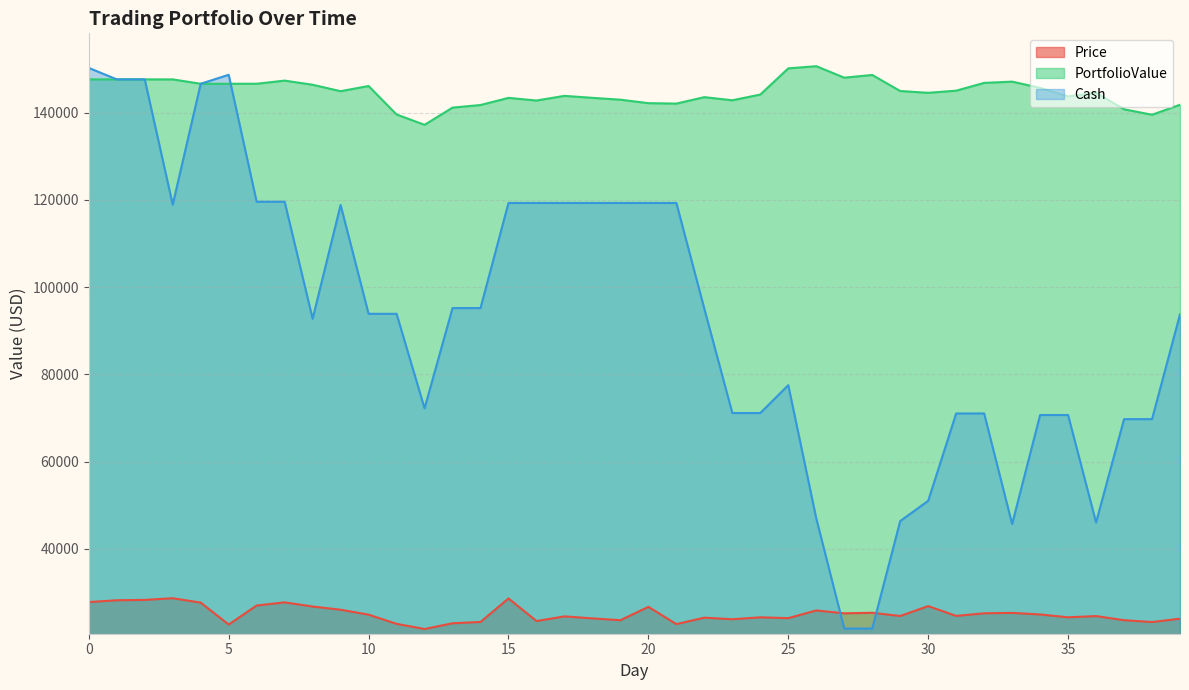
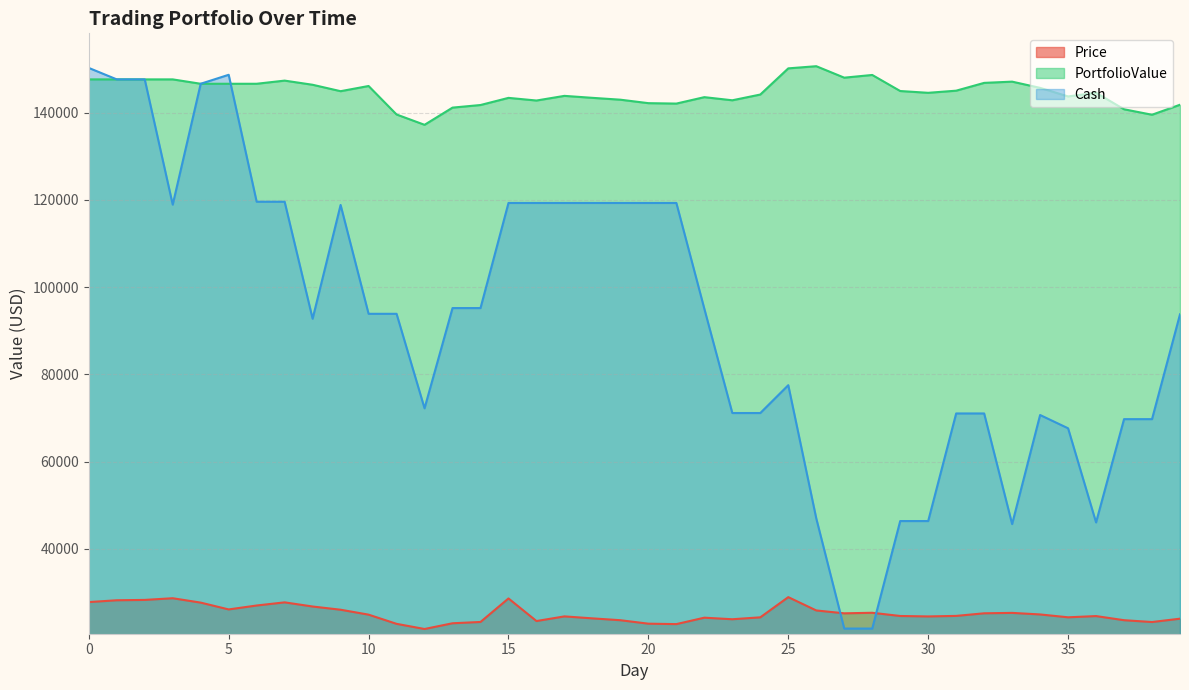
Price, 5: 23000 -> 26000
Price, 20: 27000 -> 23000
Price, 25: 24000 -> 29000
Price, 30: 27000 -> 25000
Cash, 30: 51000 -> 46000
Cash, 35: 71000 -> 68000
